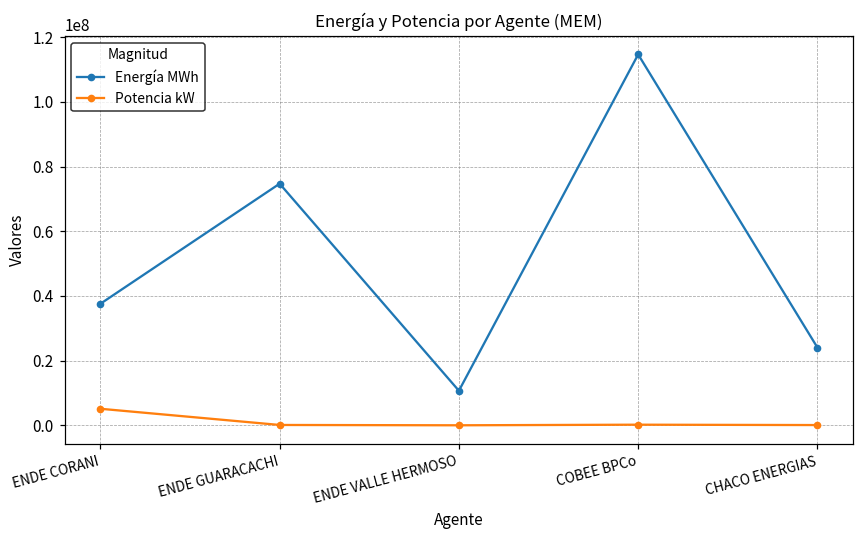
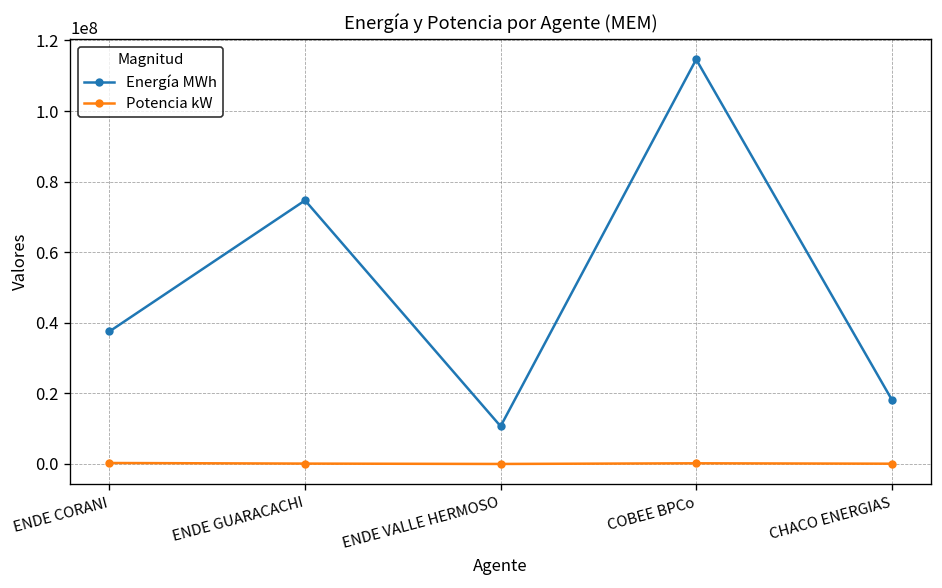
Potencia kW, ENDE CORANI: 5000000 -> 0
Energía MWh, CHACO ENERGIAS: 24000000 -> 18000000
